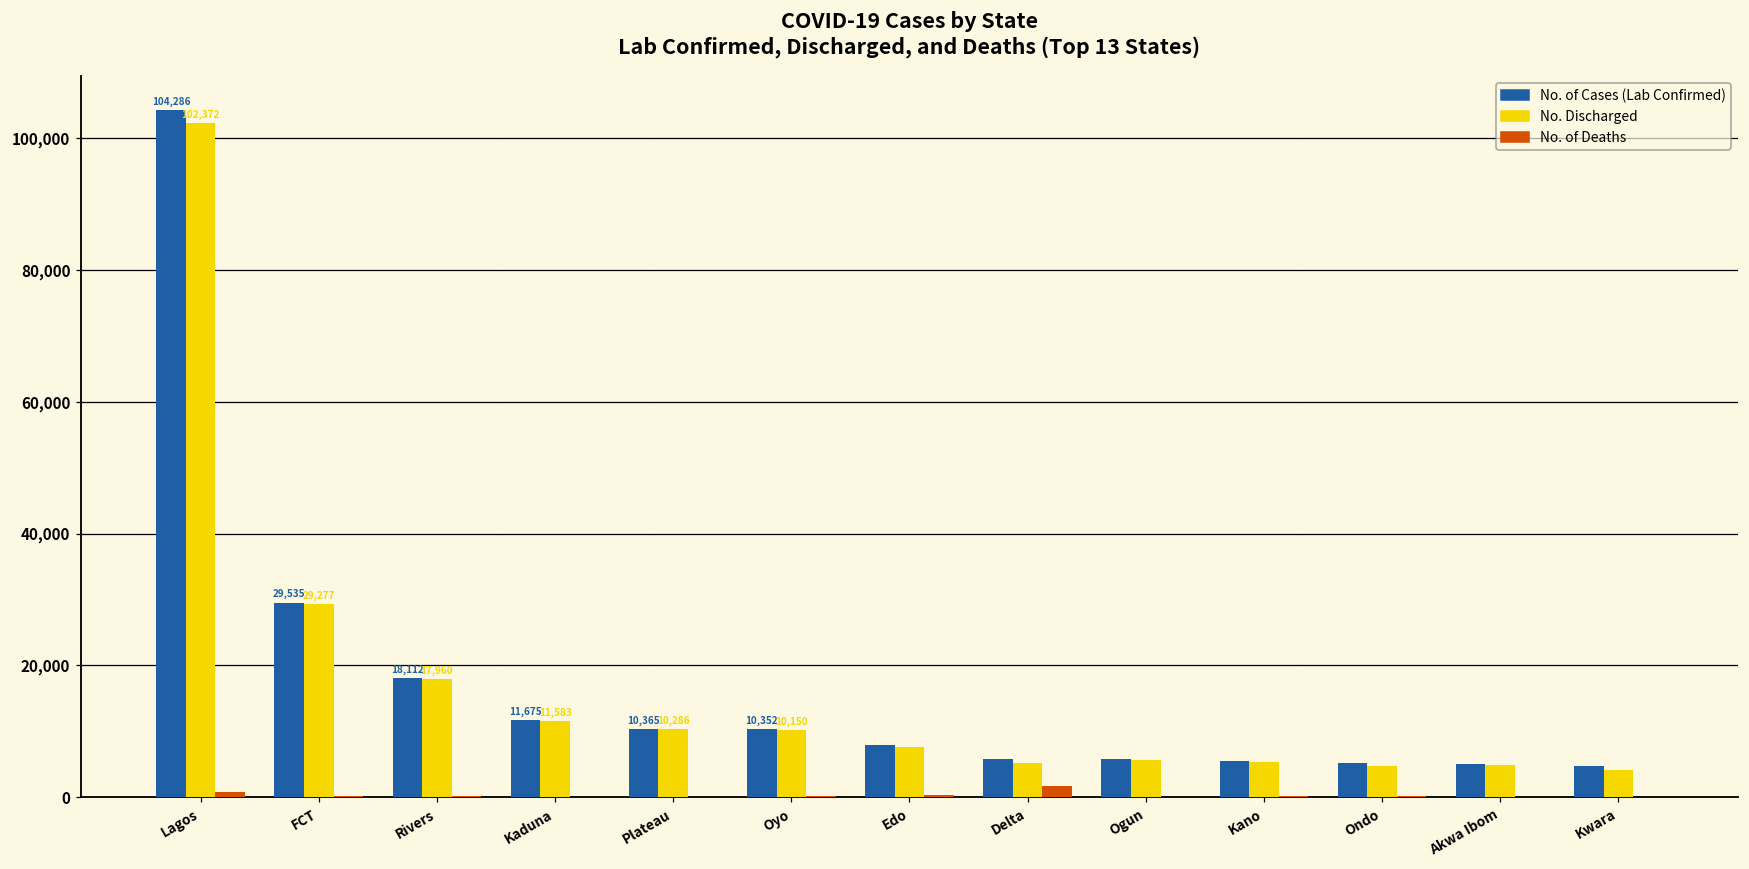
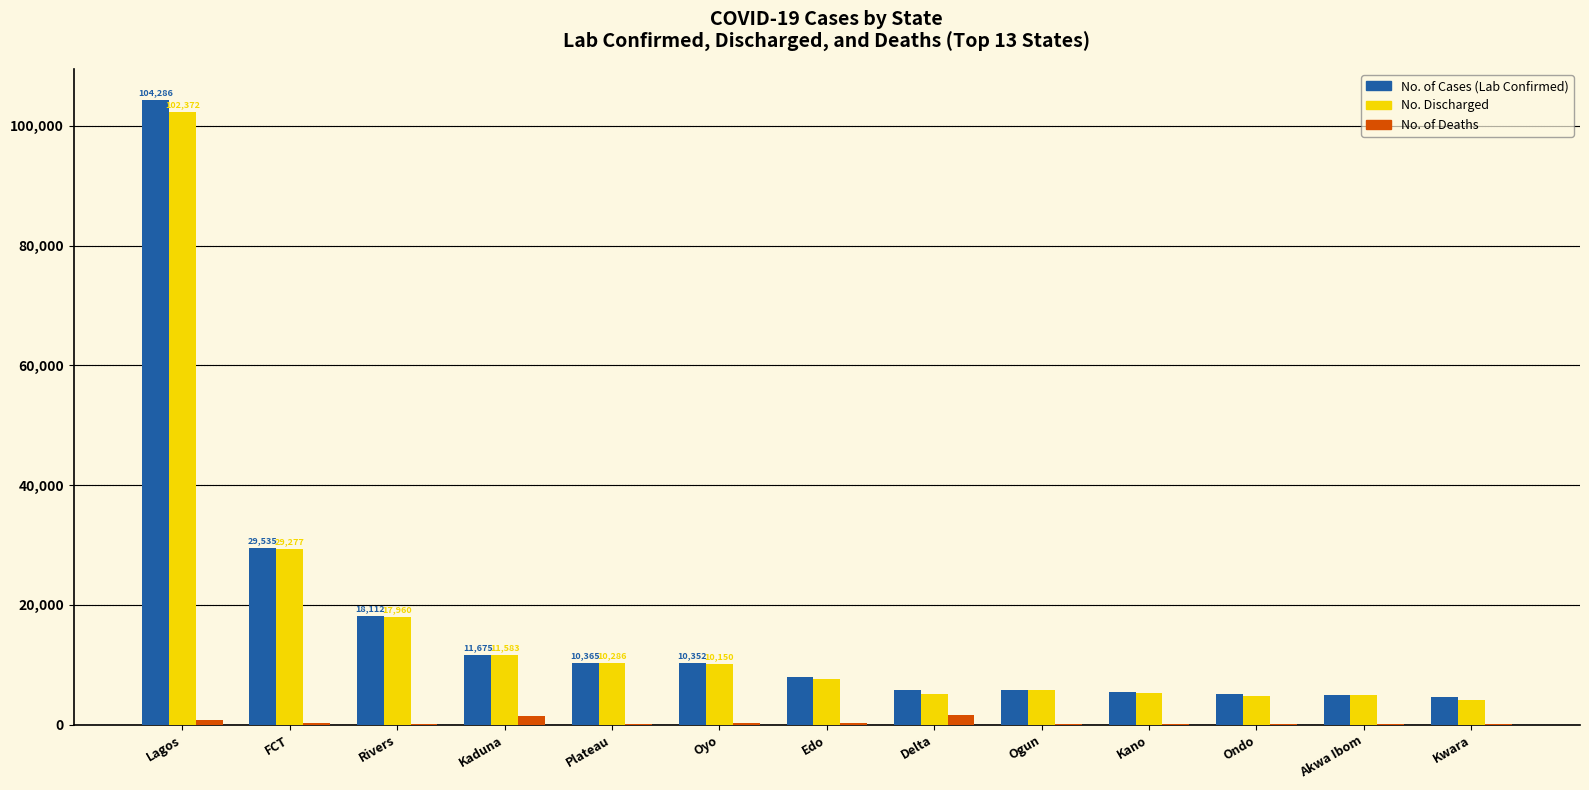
No. of Deaths, Kaduna: 0 -> 1,000
